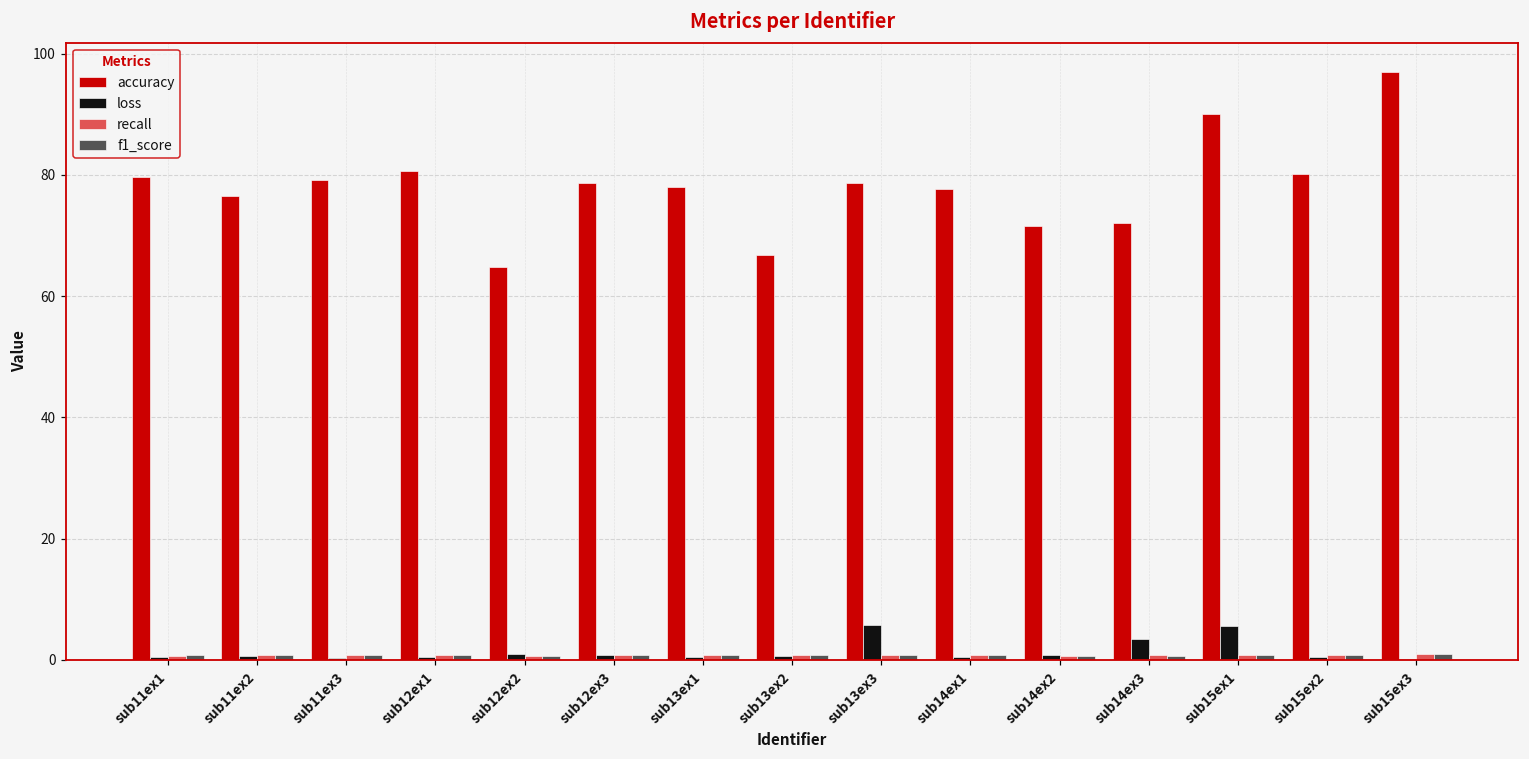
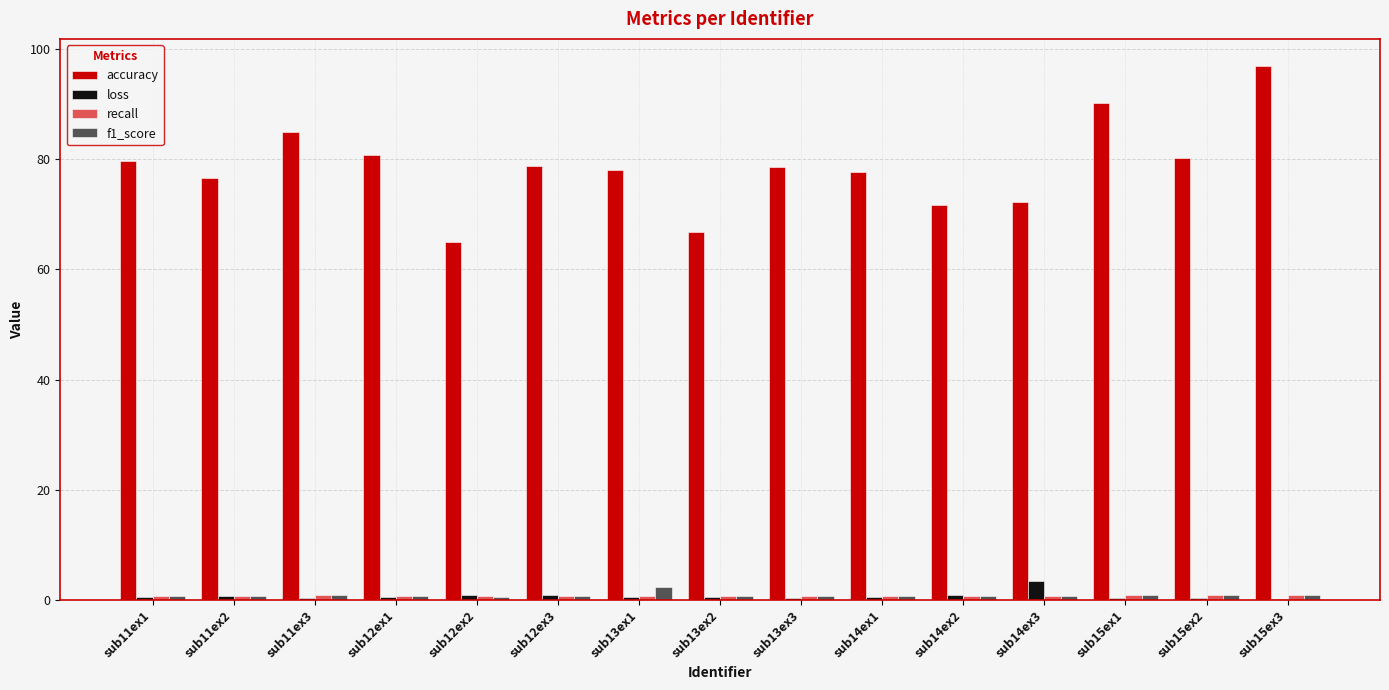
accuracy, sub11ex3: 79 -> 85
f1_score, sub13ex1: 1 -> 2
loss, sub13ex3: 6 -> 0
loss, sub15ex1: 6 -> 0
